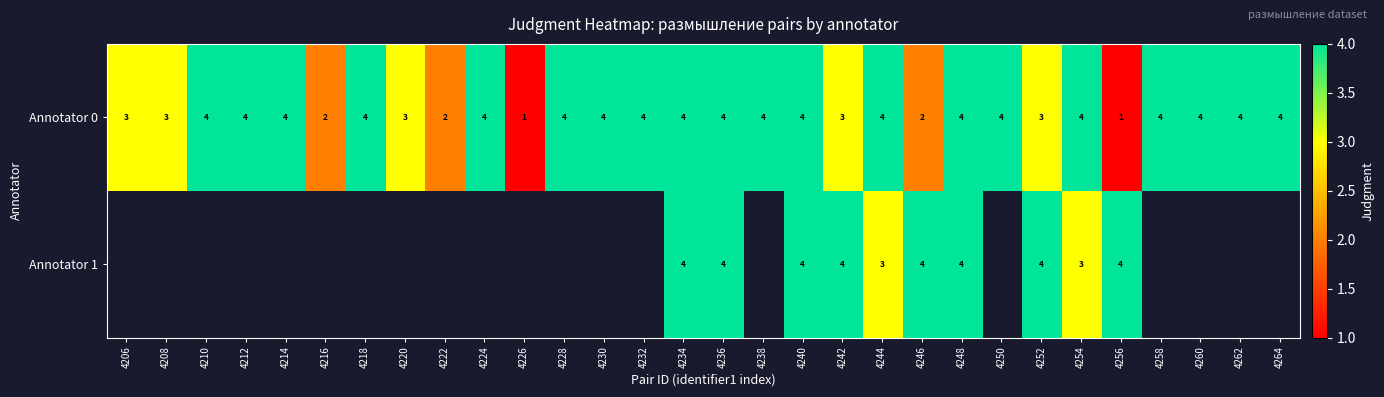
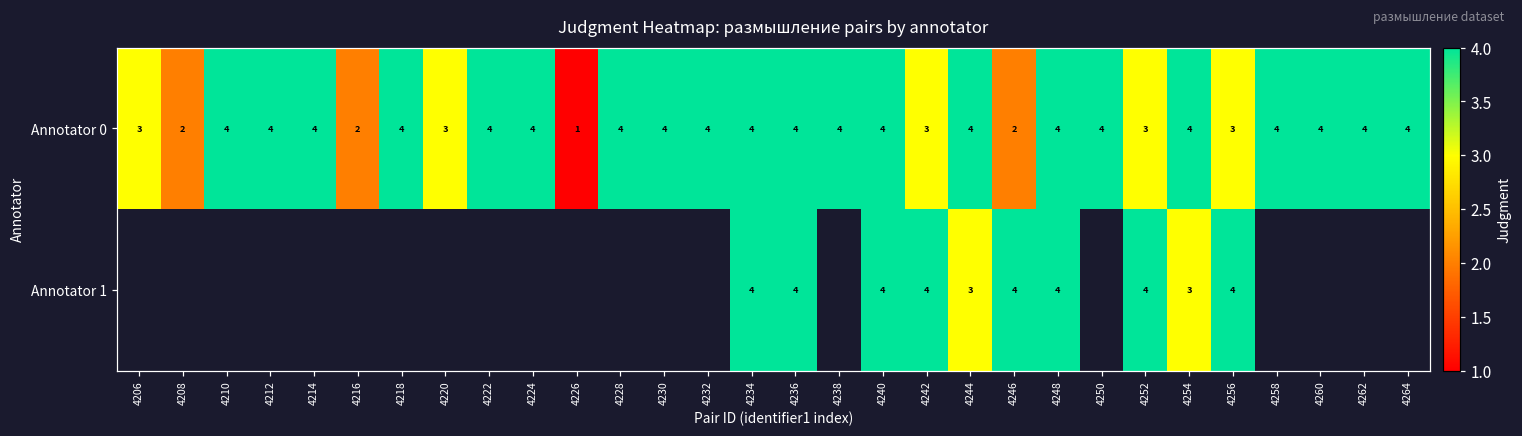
Annotator 0, 4208: 3 -> 2
Annotator 0, 4222: 2 -> 4
Annotator 0, 4256: 1 -> 3
